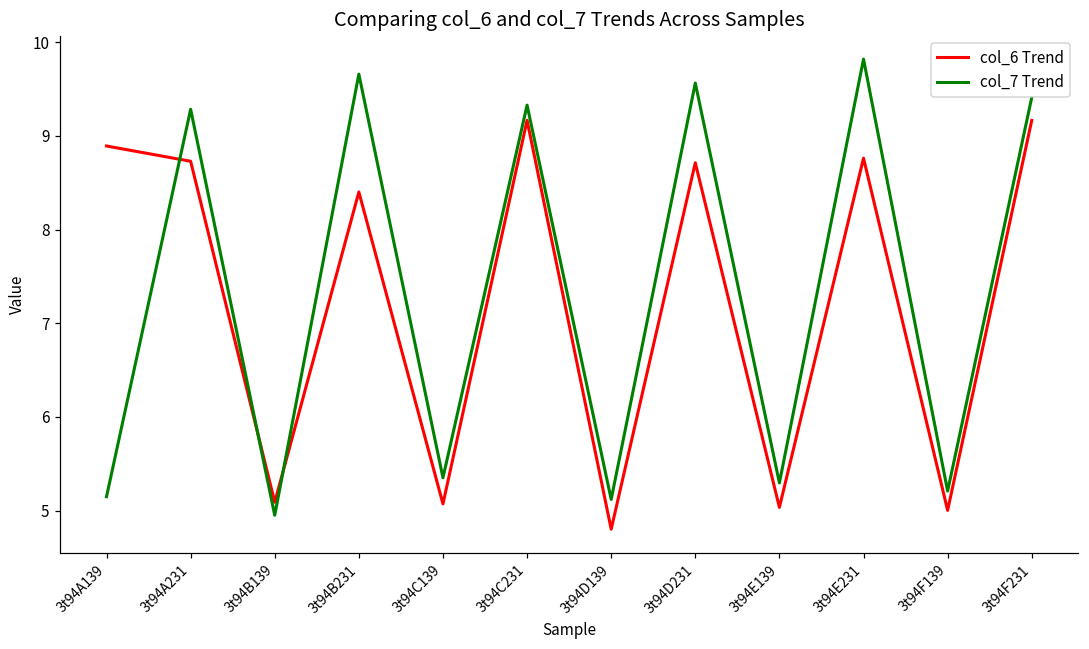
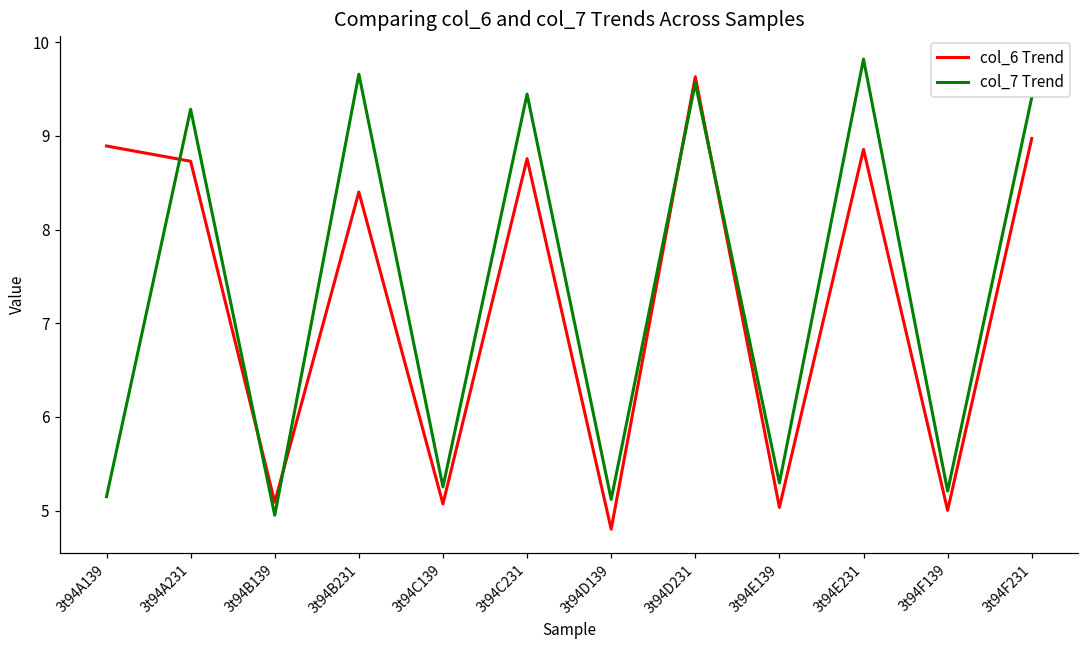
col_7 Trend, 3t94C139: 5.4 -> 5.3
col_6 Trend, 3t94C231: 9.2 -> 8.8
col_7 Trend, 3t94C231: 9.3 -> 9.4
col_6 Trend, 3t94D231: 8.7 -> 9.6
col_6 Trend, 3t94E231: 8.8 -> 8.9
col_6 Trend, 3t94F231: 9.2 -> 9.0
